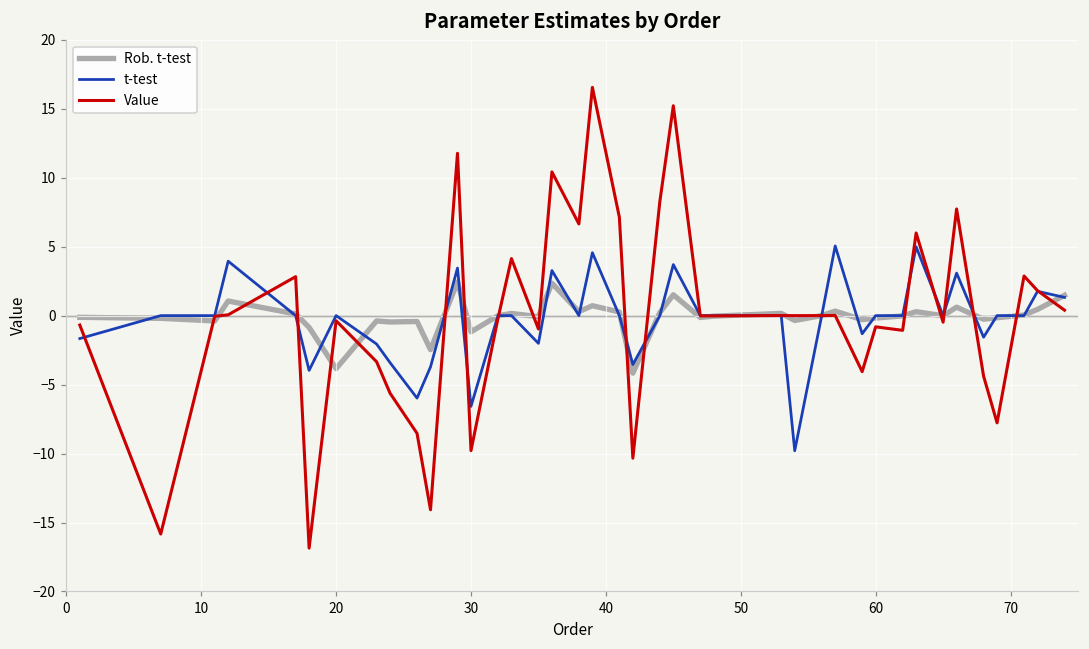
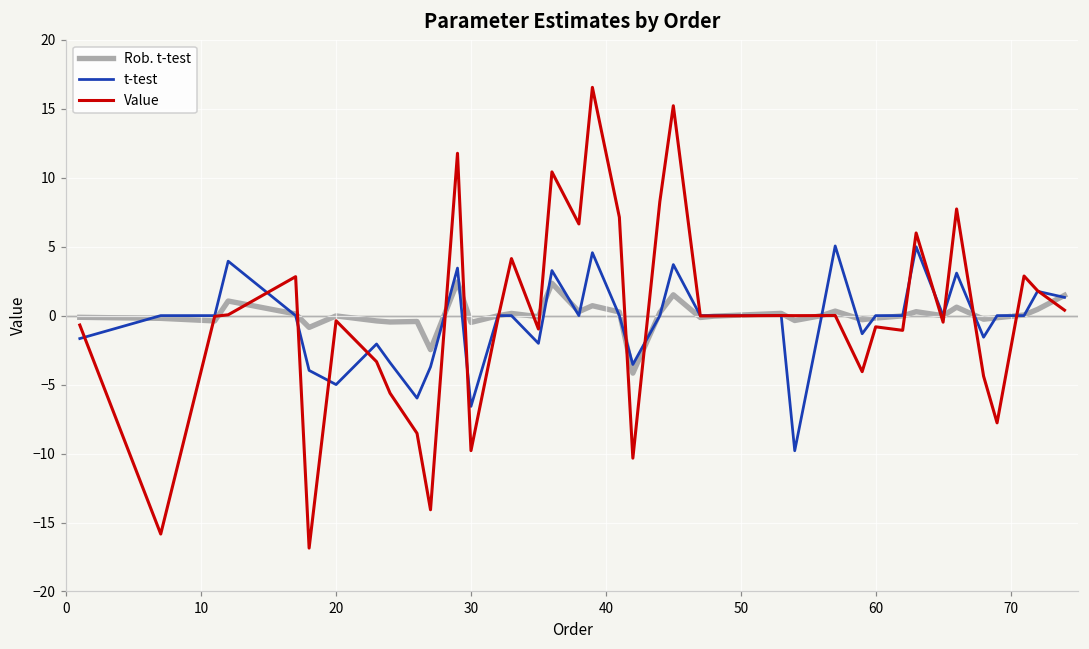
Rob. t-test, 20: -3.8 -> 0.0
t-test, 20: 0 -> -5
Rob. t-test, 30: -1.2 -> -0.5
